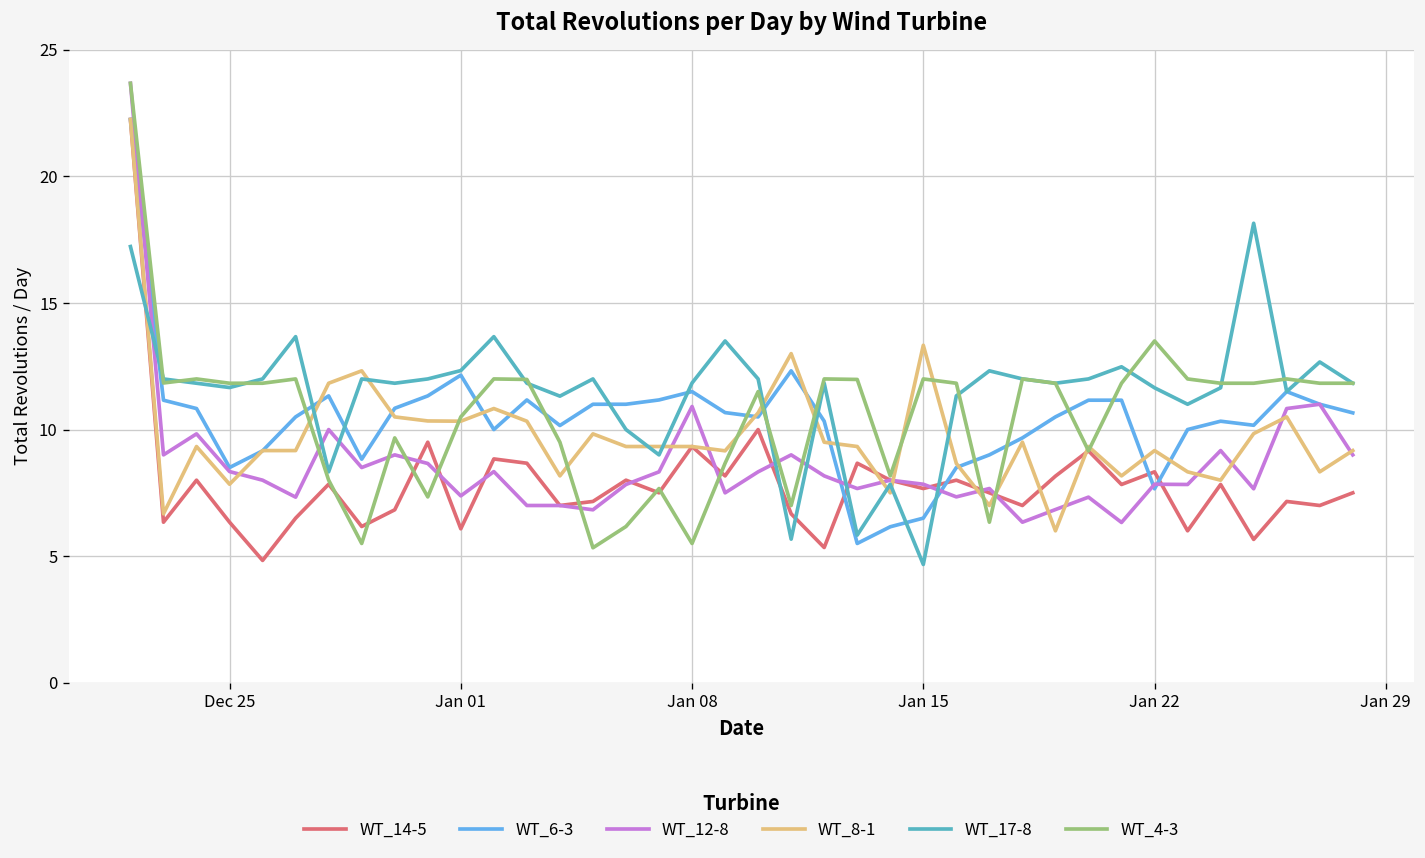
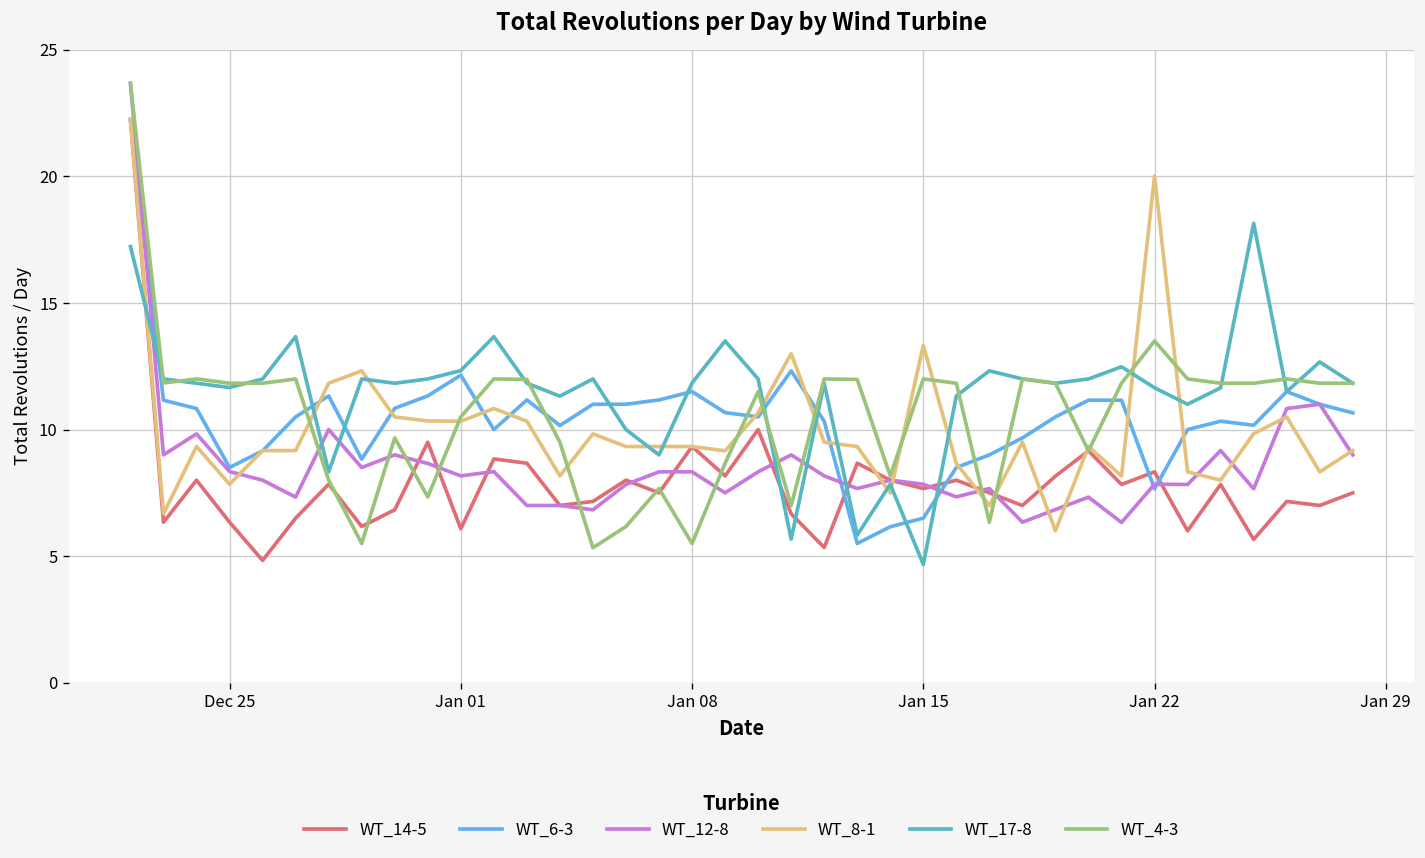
WT_12-8, Jan 01: 7.4 -> 8.2
WT_12-8, Jan 08: 10.9 -> 8.3
WT_8-1, Jan 22: 9.2 -> 20.0
